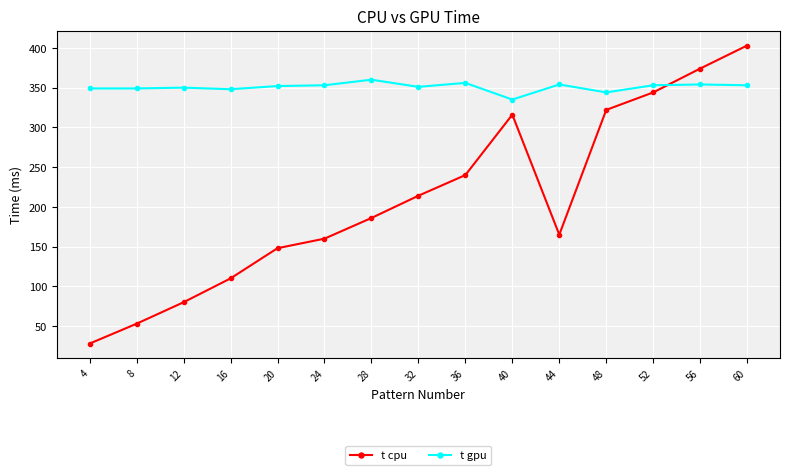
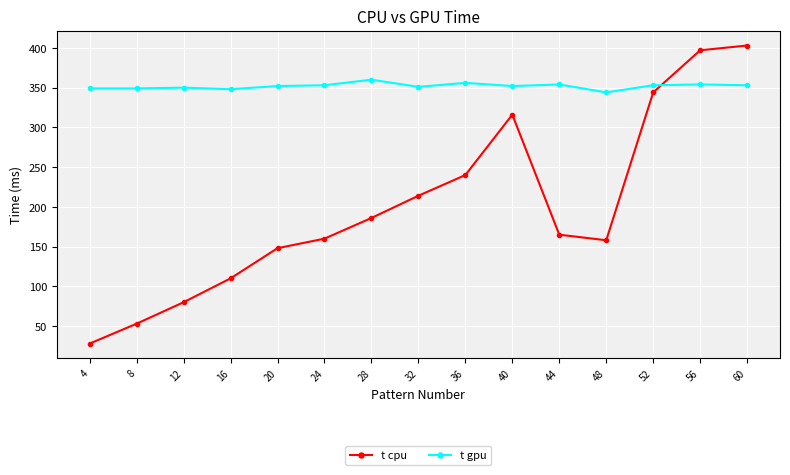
t gpu, 40: 340 -> 350
t cpu, 48: 320 -> 160
t cpu, 56: 370 -> 400
